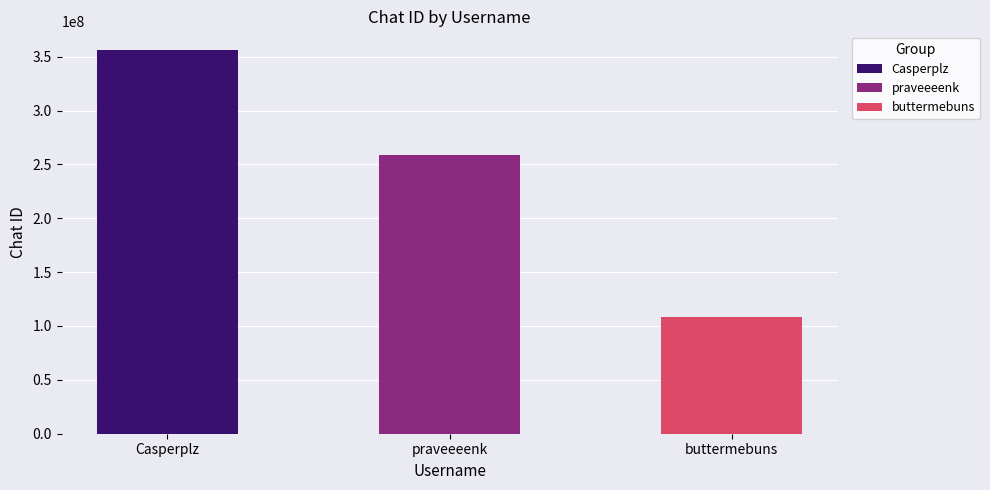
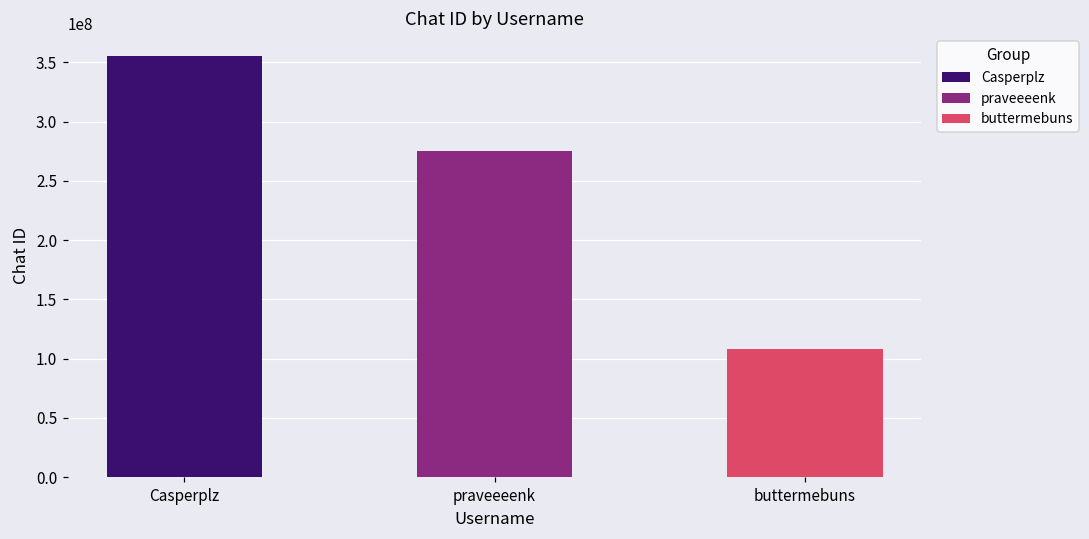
praveeeenk: 259000000 -> 275000000
